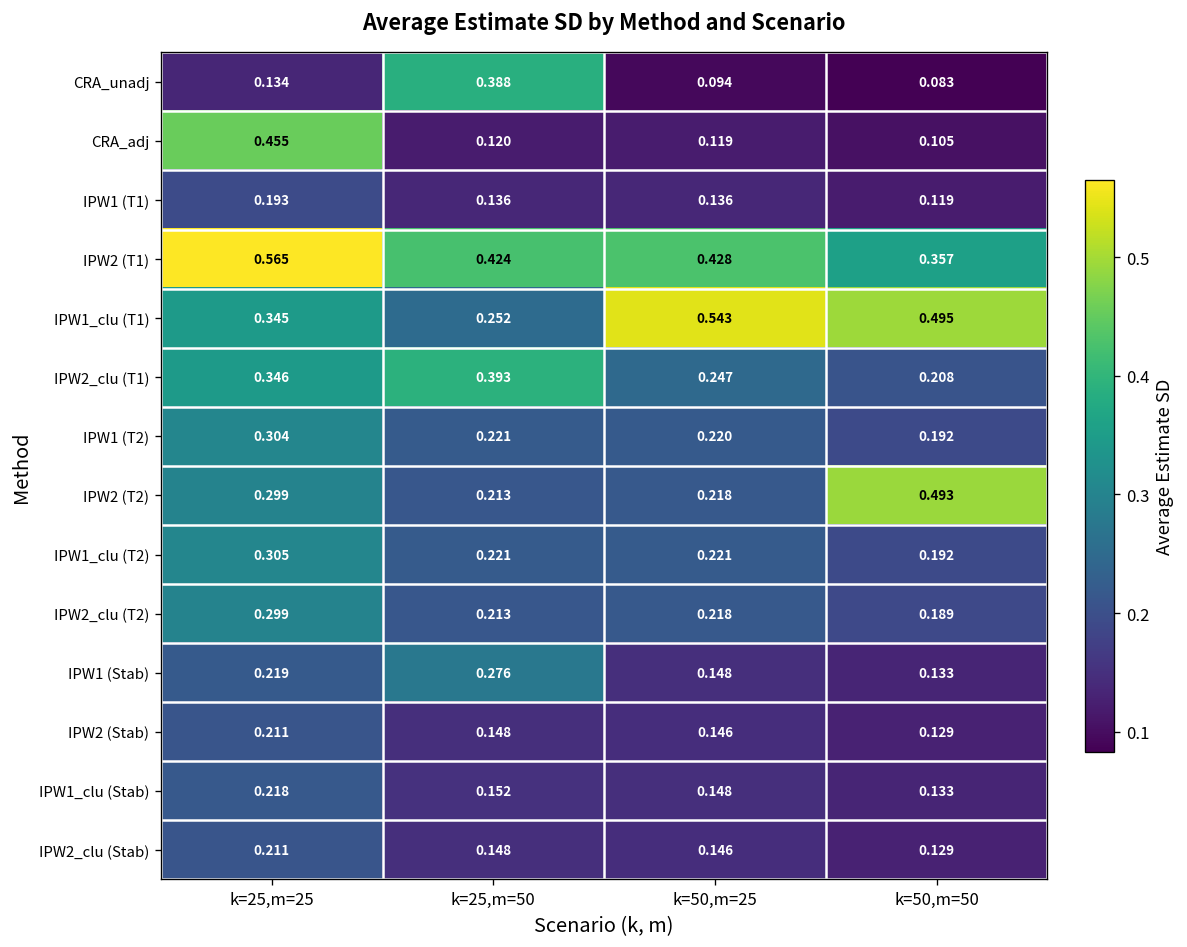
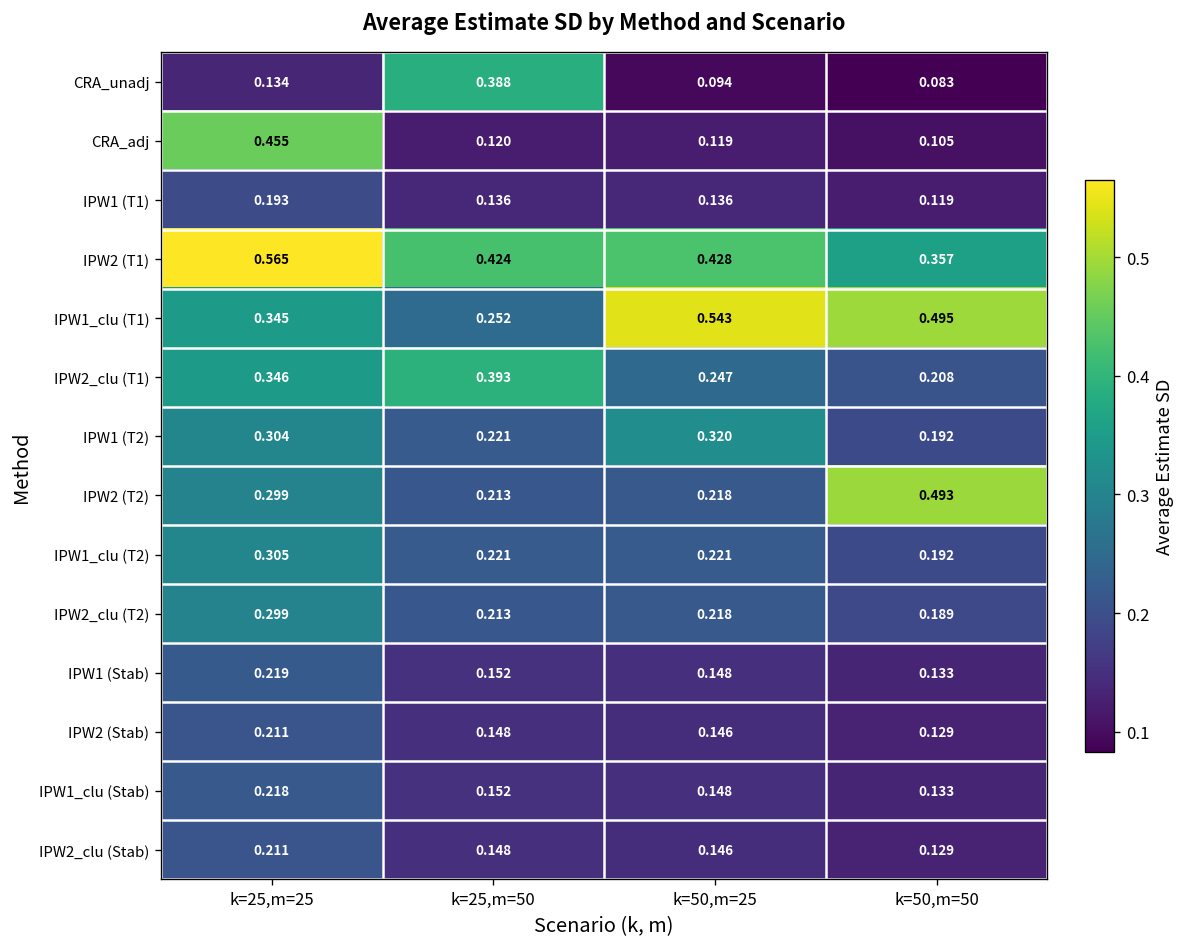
IPW1 (T2), k=50,m=25: 0.220 -> 0.320
IPW1 (Stab), k=25,m=50: 0.276 -> 0.152
